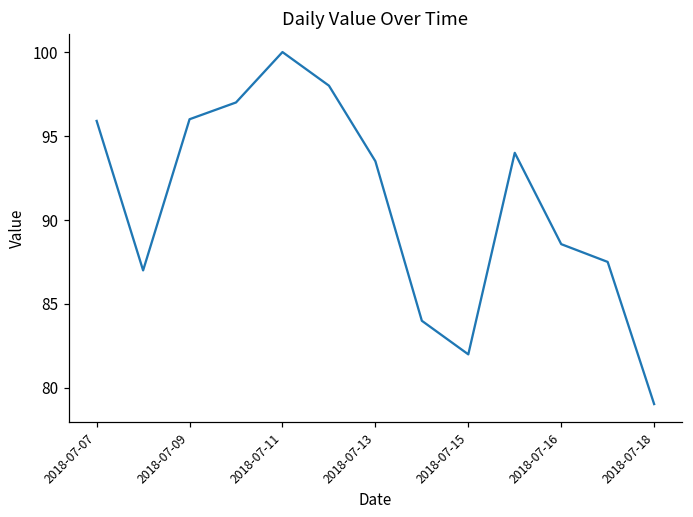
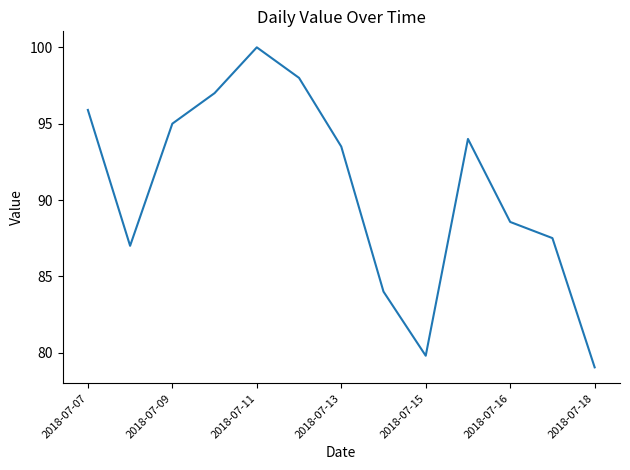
2018-07-09: 96 -> 95
2018-07-15: 82.0 -> 79.8
